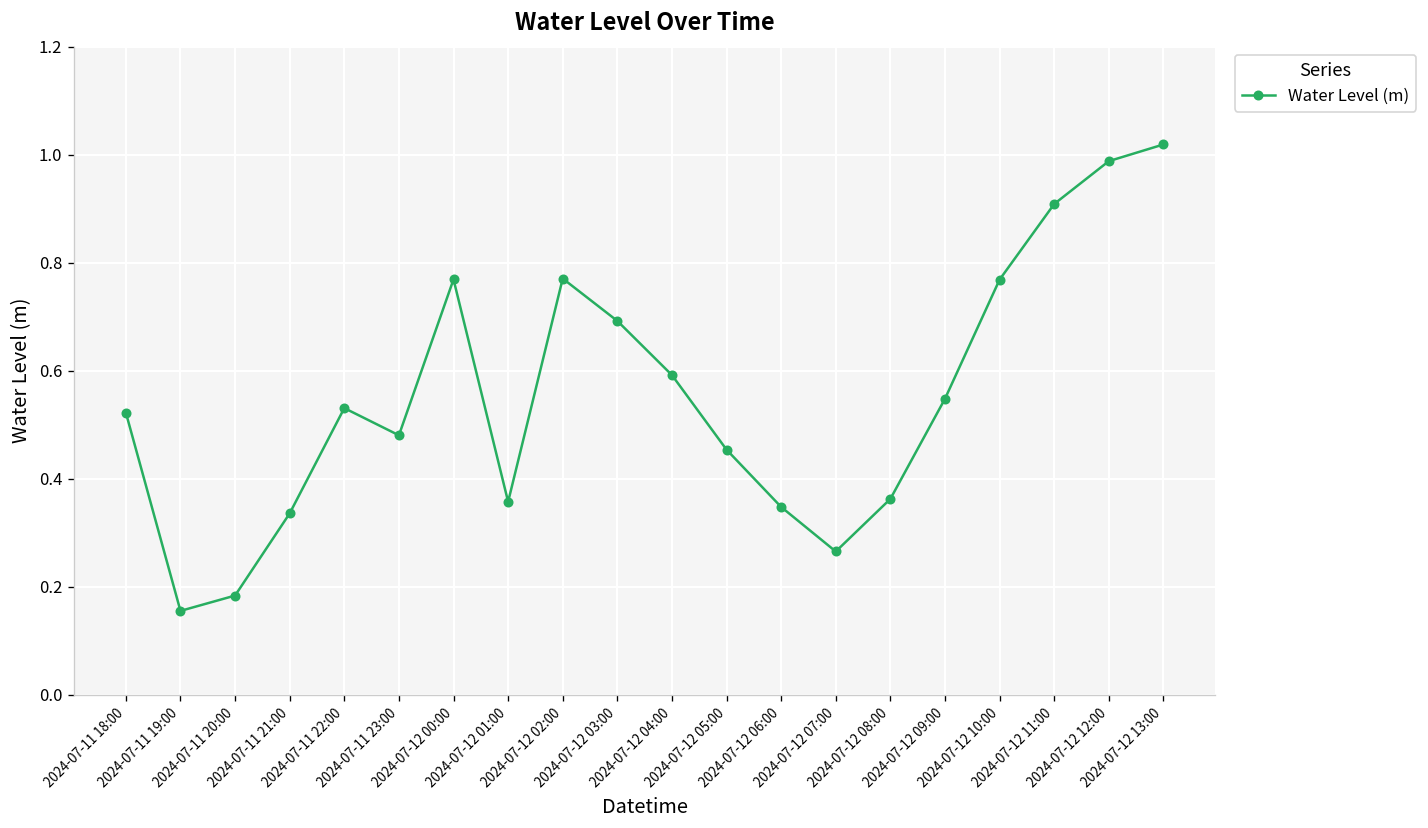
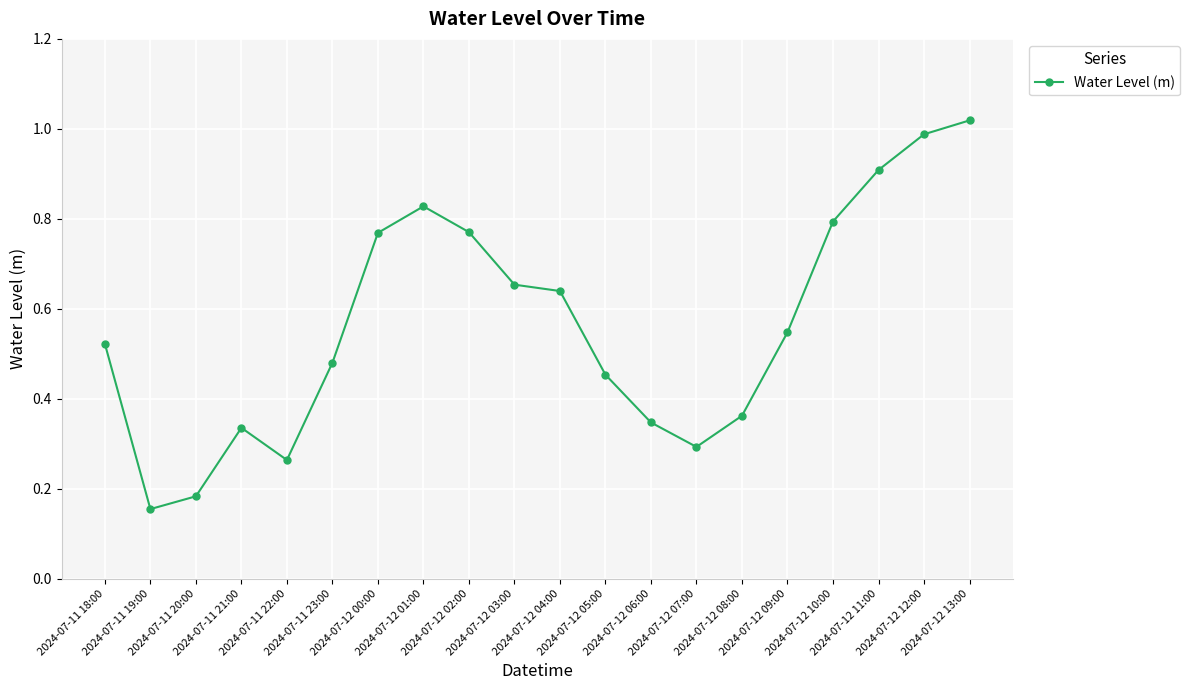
2024-07-11 22:00: 0.53 -> 0.26
2024-07-12 01:00: 0.36 -> 0.83
2024-07-12 03:00: 0.69 -> 0.65
2024-07-12 04:00: 0.59 -> 0.64
2024-07-12 07:00: 0.26 -> 0.29
2024-07-12 10:00: 0.77 -> 0.79
